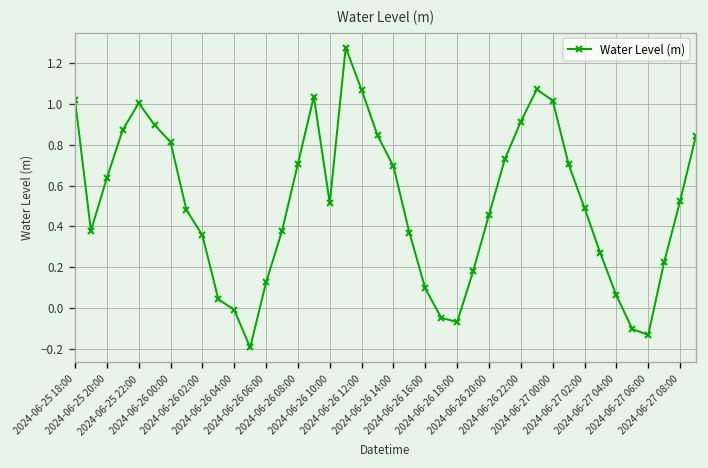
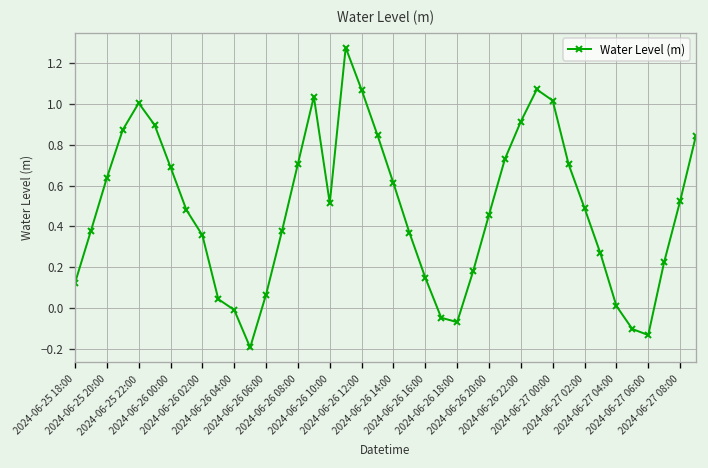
2024-06-25 18:00: 1.02 -> 0.12
2024-06-26 00:00: 0.81 -> 0.69
2024-06-26 06:00: 0.13 -> 0.07
2024-06-26 14:00: 0.69 -> 0.61
2024-06-26 16:00: 0.10 -> 0.15
2024-06-27 04:00: 0.06 -> 0.01
